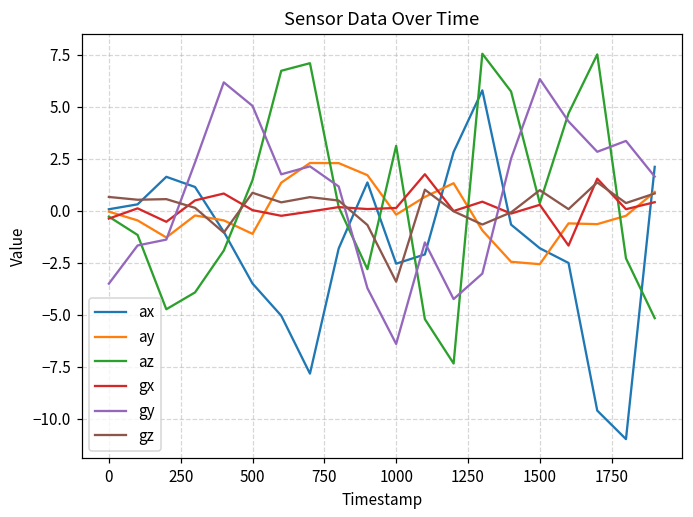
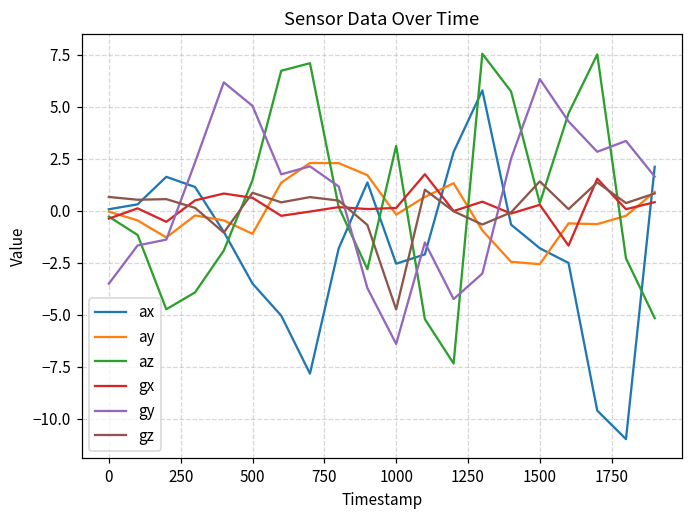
gx, 500: 0.0 -> 0.6
gz, 1000: -3.4 -> -4.7
gz, 1500: 1.0 -> 1.4
